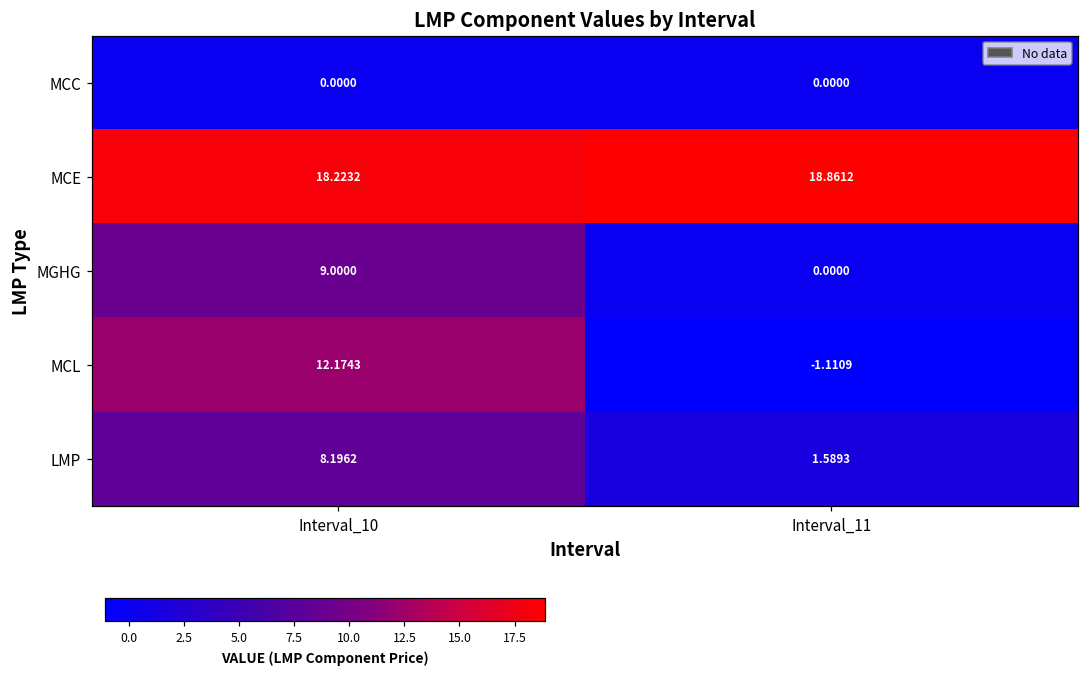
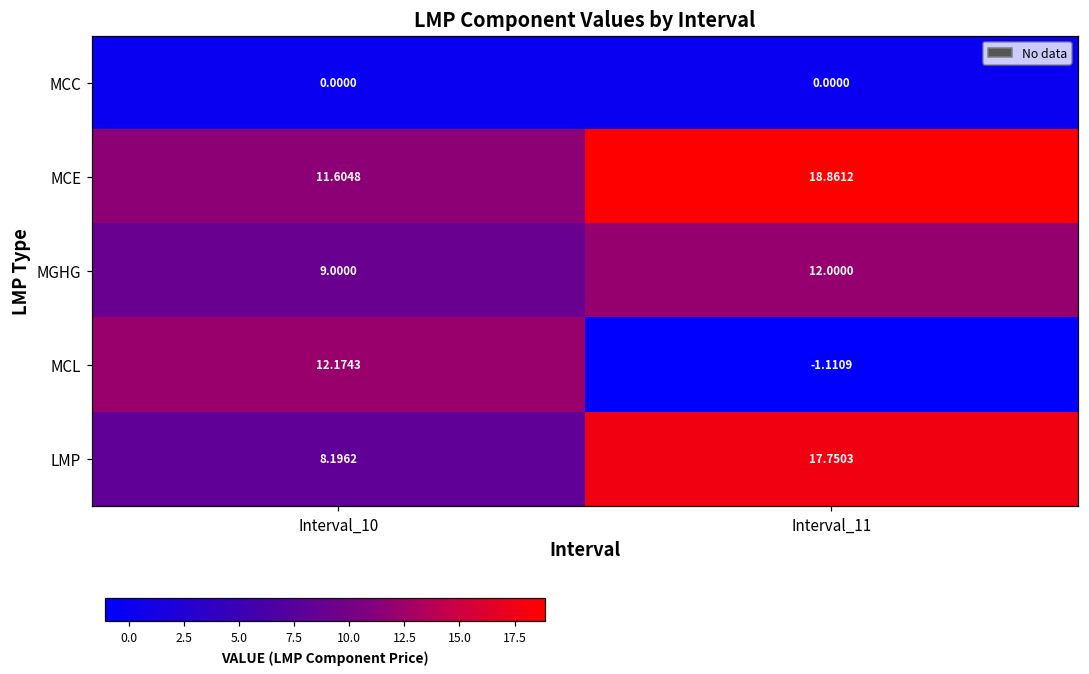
MCE, Interval_10: 18.2232 -> 11.6048
MGHG, Interval_11: 0.0000 -> 12.0000
LMP, Interval_11: 1.5893 -> 17.7503
